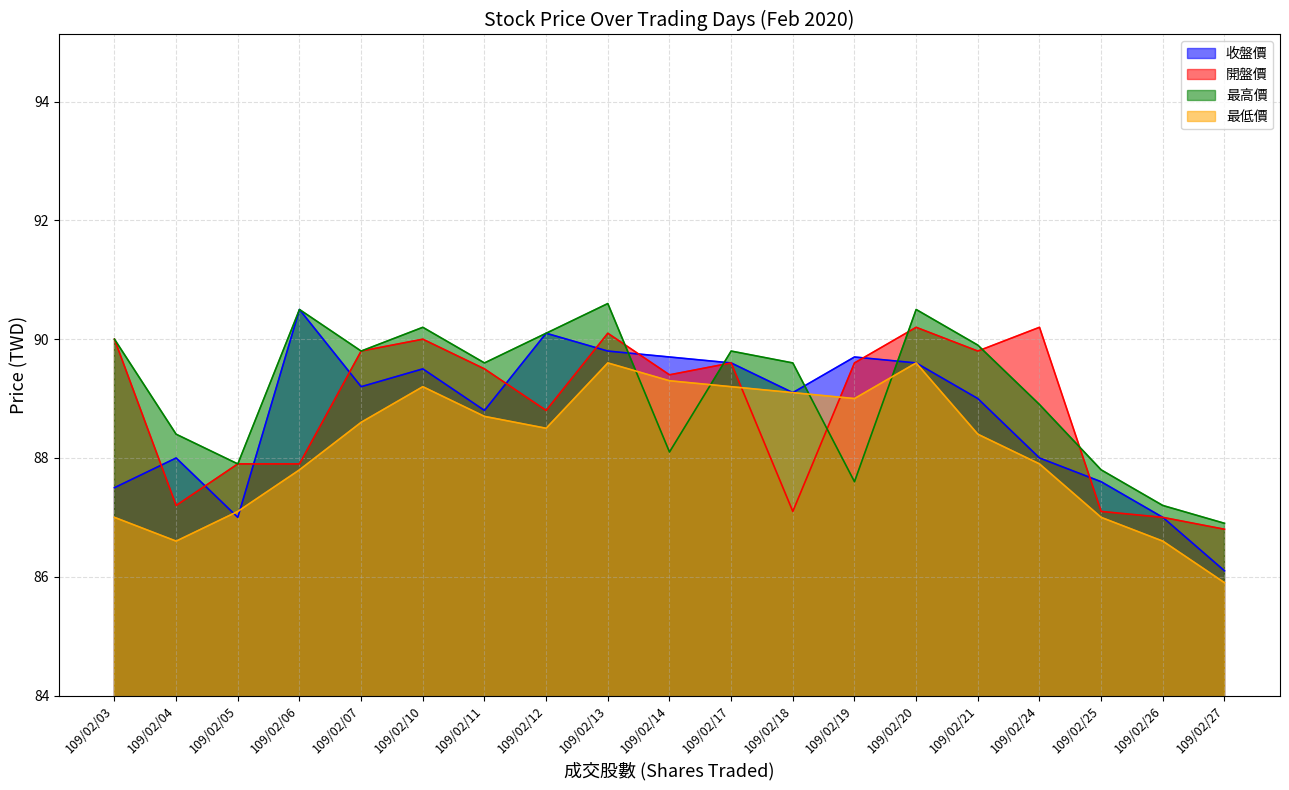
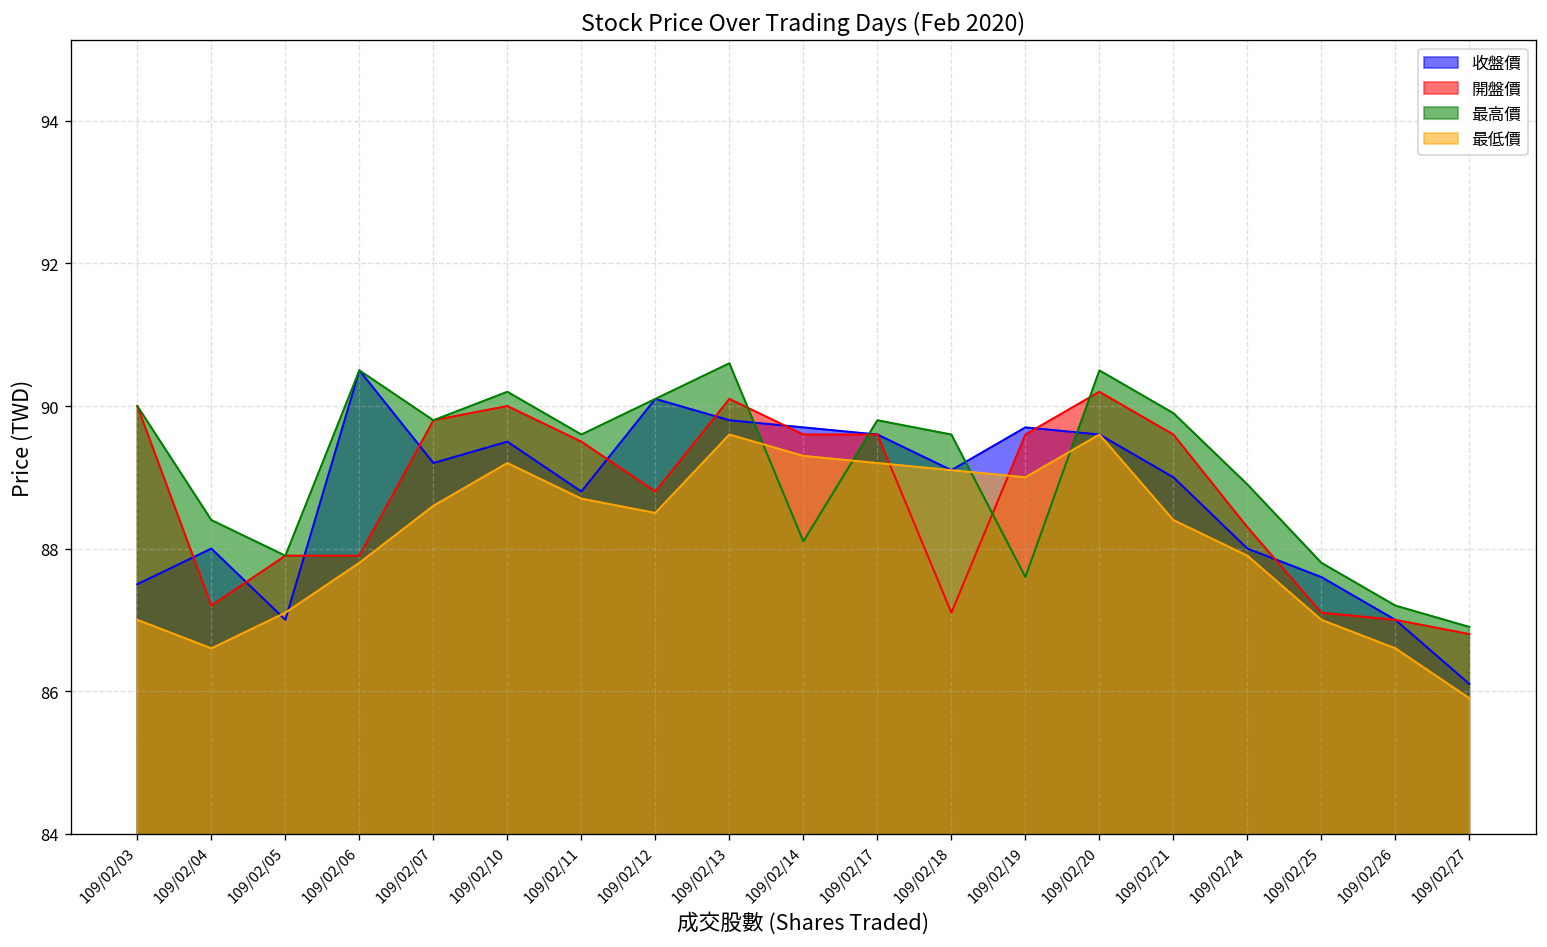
開盤價, 109/02/14: 89.4 -> 89.6
開盤價, 109/02/21: 89.8 -> 89.6
開盤價, 109/02/24: 90.2 -> 88.3
